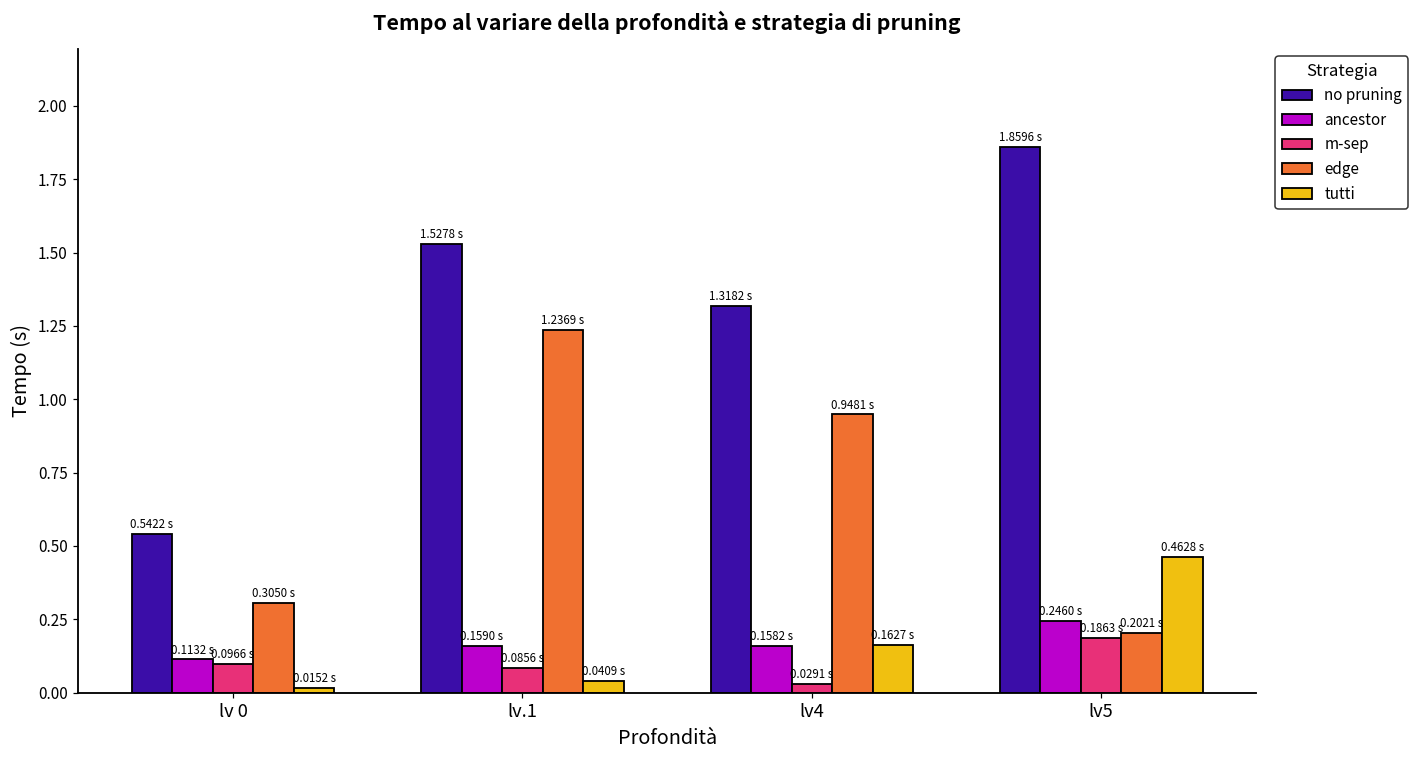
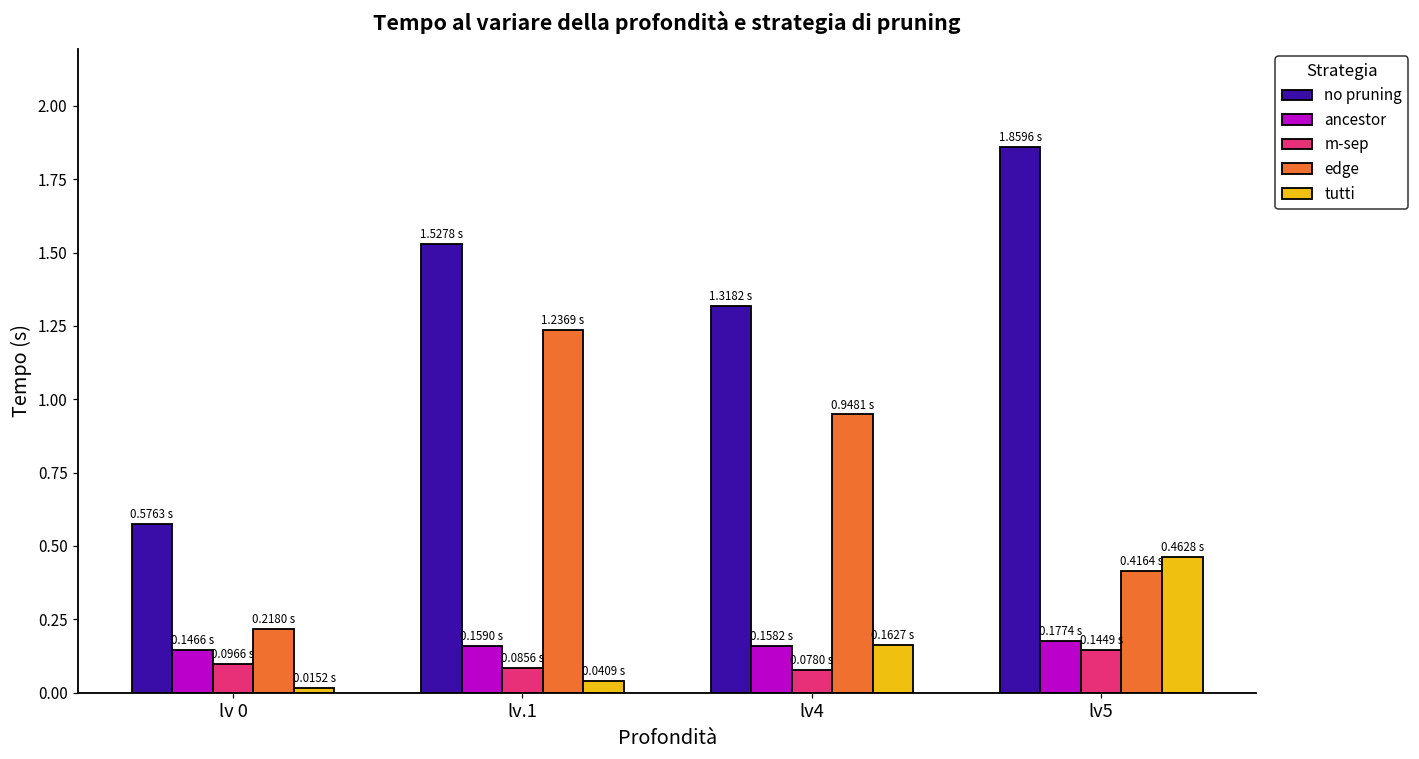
no pruning, lv 0: 0.5422 -> 0.5763
ancestor, lv 0: 0.1132 -> 0.1466
edge, lv 0: 0.3050 -> 0.2180
m-sep, lv4: 0.0291 -> 0.0780
ancestor, lv5: 0.2460 -> 0.1774
m-sep, lv5: 0.1863 -> 0.1449
edge, lv5: 0.2021 -> 0.4164
